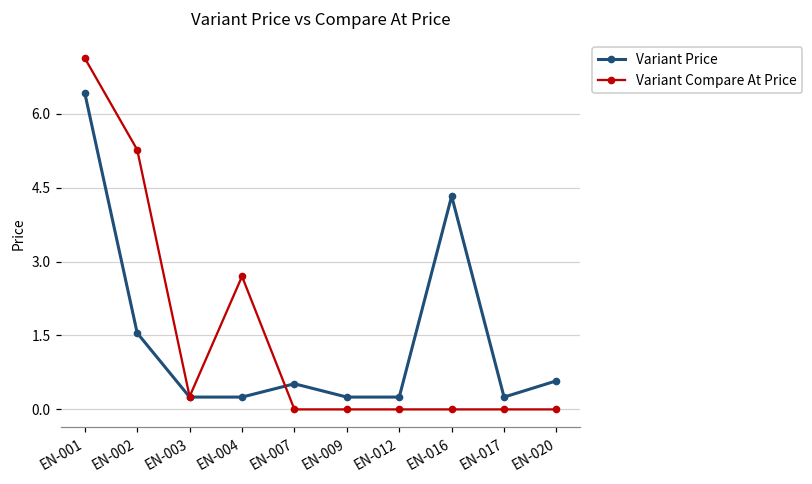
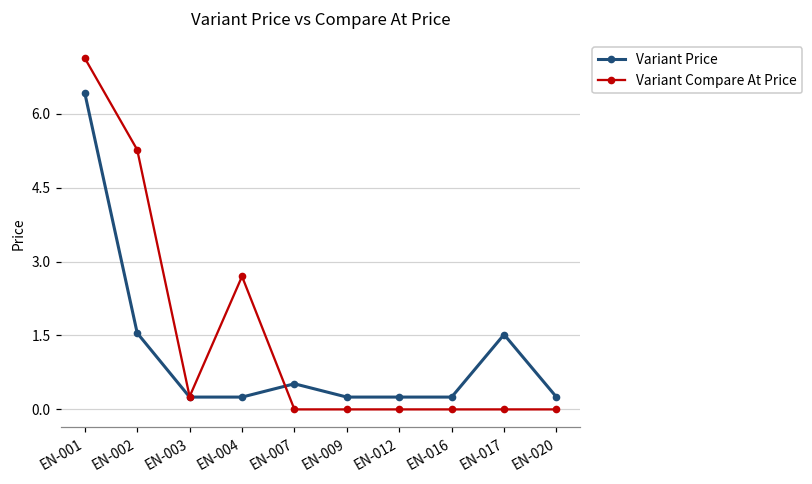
Variant Price, EN-016: 4.3 -> 0.3
Variant Price, EN-017: 0.3 -> 1.5
Variant Price, EN-020: 0.6 -> 0.3
